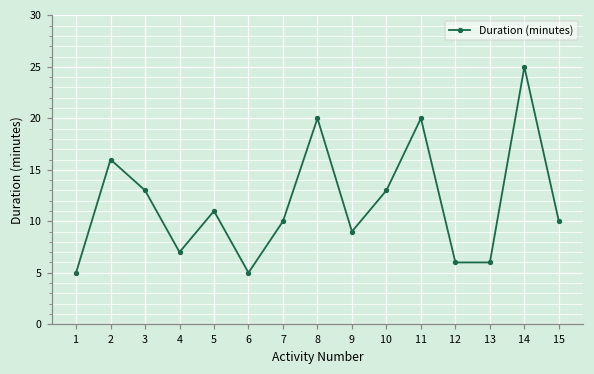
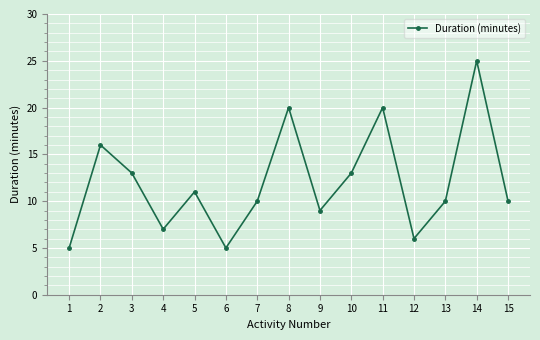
13: 6 -> 10
